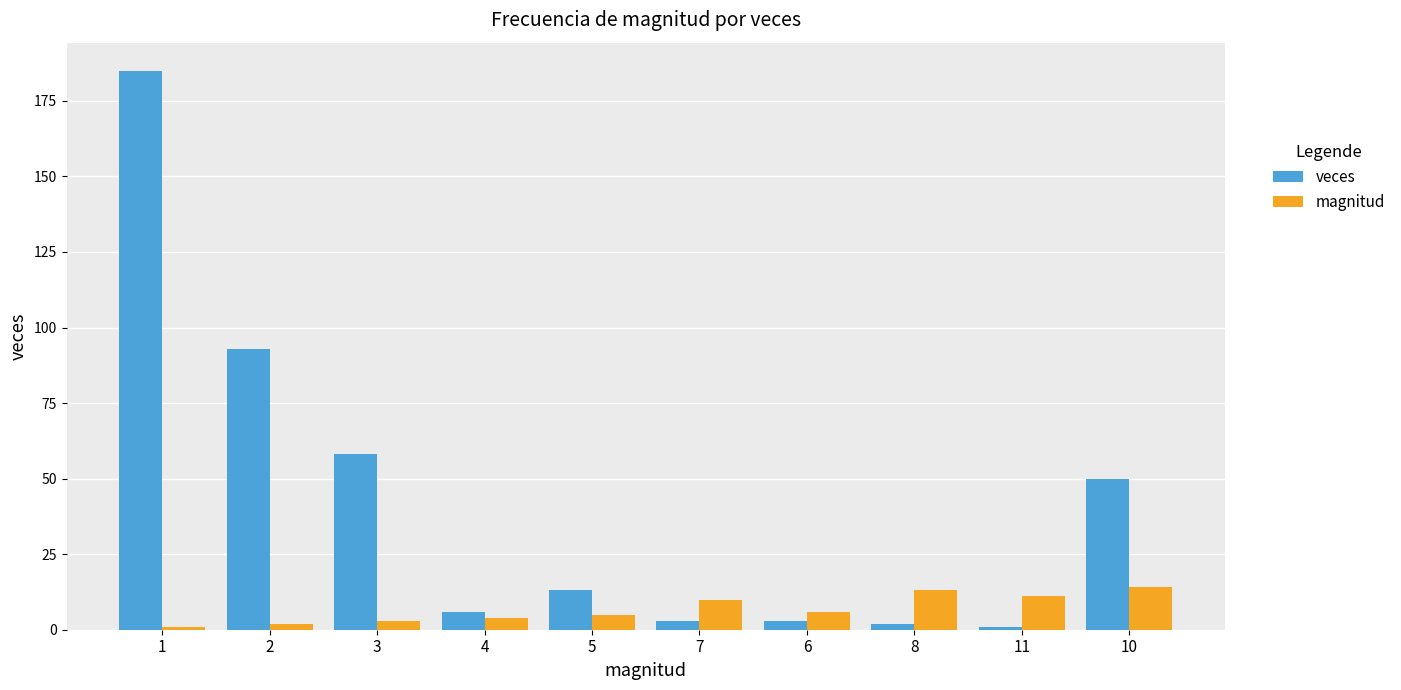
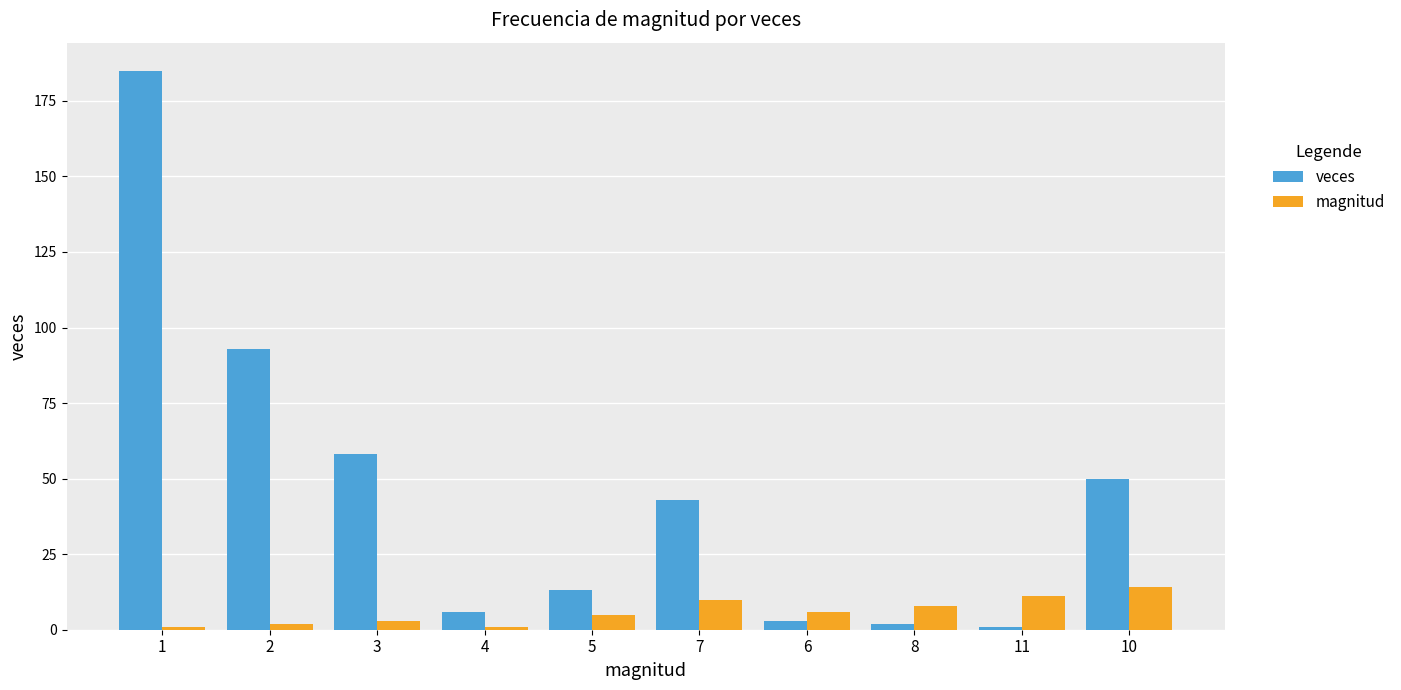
magnitud, 4: 4 -> 1
veces, 7: 3 -> 43
magnitud, 8: 13 -> 8
